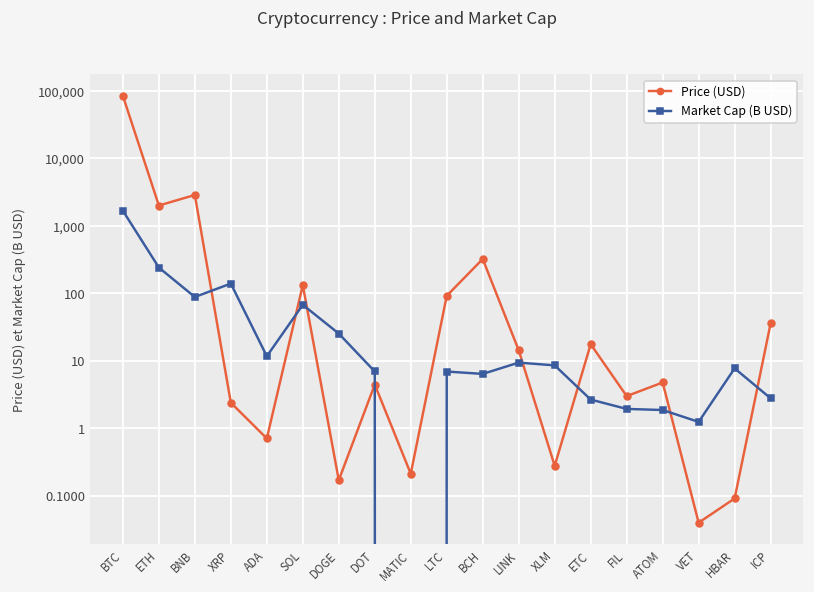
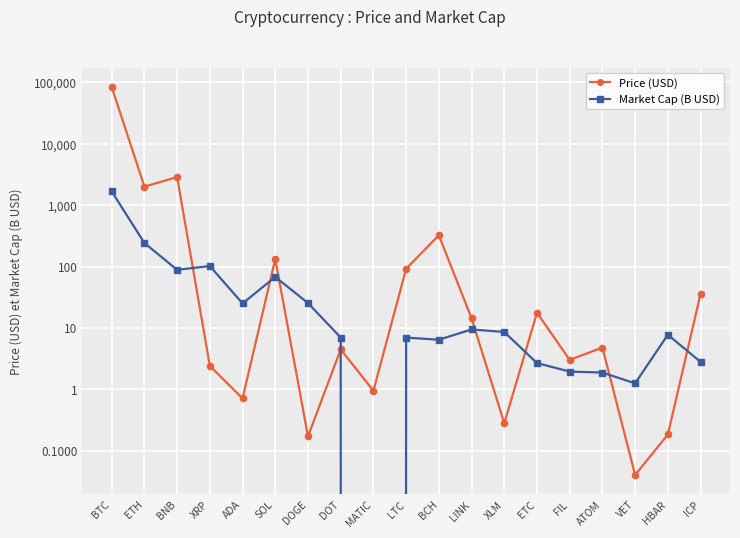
Market Cap (B USD), XRP: 140 -> 100
Market Cap (B USD), ADA: 12 -> 25
Price (USD), MATIC: 0.21 -> 0.9
Price (USD), HBAR: 0.09 -> 0.18
